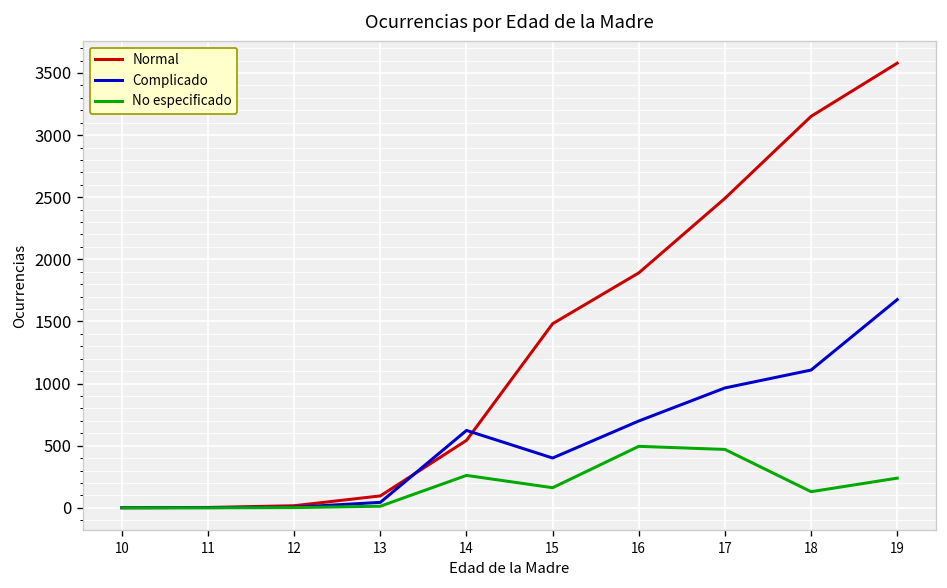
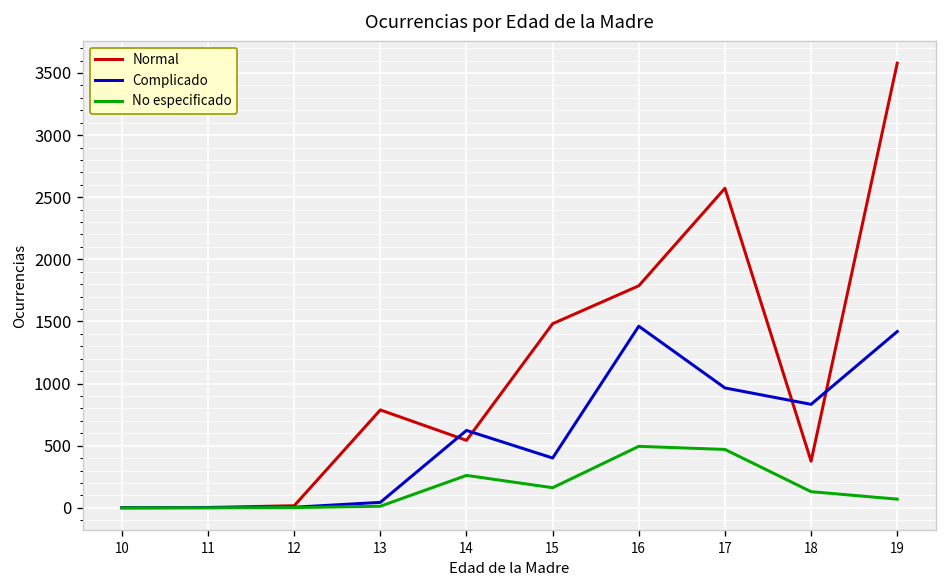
Normal, 13: 100 -> 790
Normal, 16: 1890 -> 1790
Complicado, 16: 700 -> 1460
Normal, 17: 2490 -> 2570
Normal, 18: 3150 -> 380
Complicado, 18: 1110 -> 830
Complicado, 19: 1680 -> 1420
No especificado, 19: 240 -> 70
